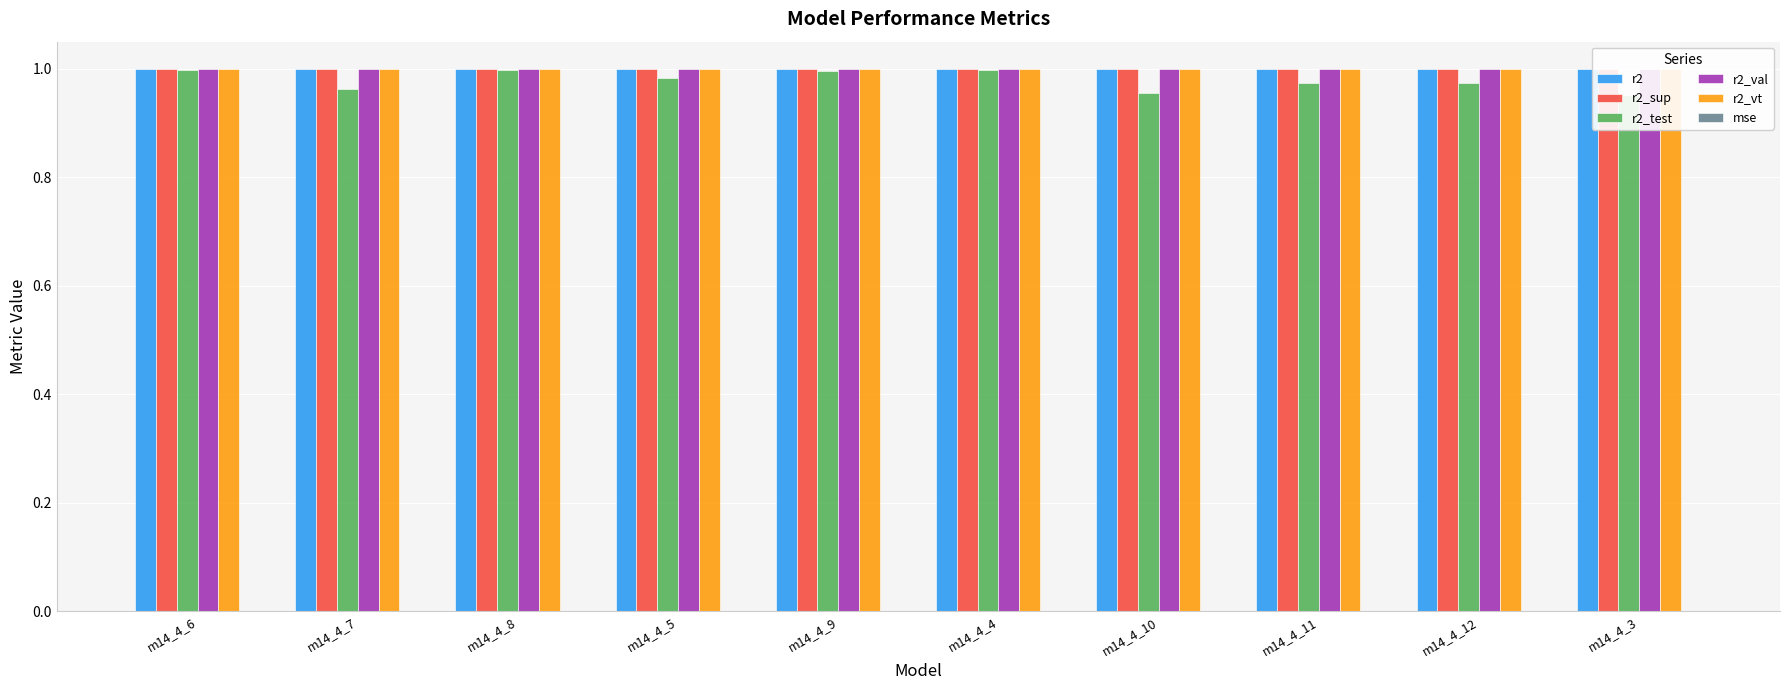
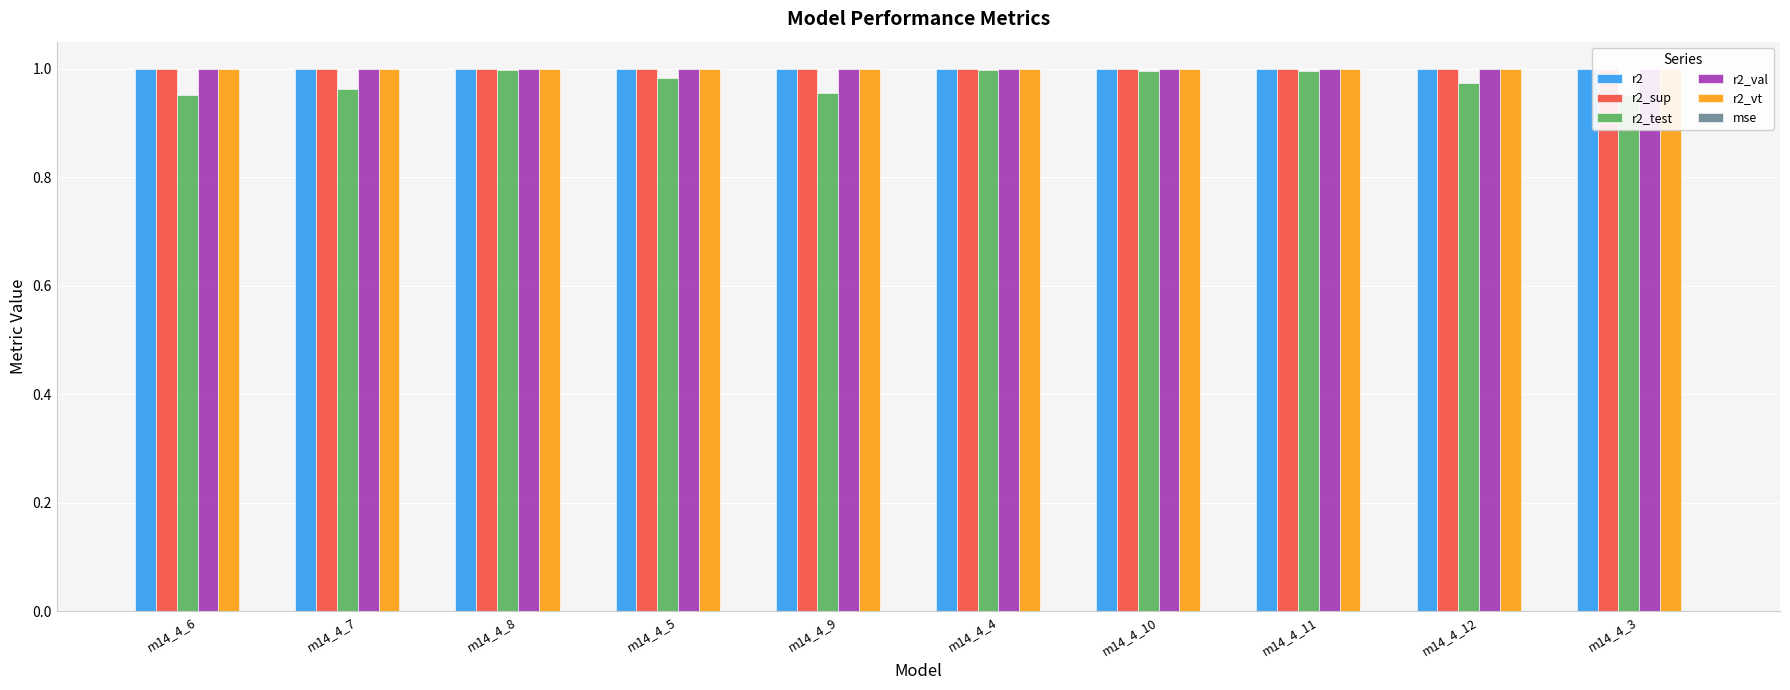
r2_test, m14_4_6: 1.00 -> 0.95
r2_test, m14_4_9: 1.00 -> 0.96
r2_test, m14_4_10: 0.95 -> 1.00
r2_test, m14_4_11: 0.97 -> 1.00
